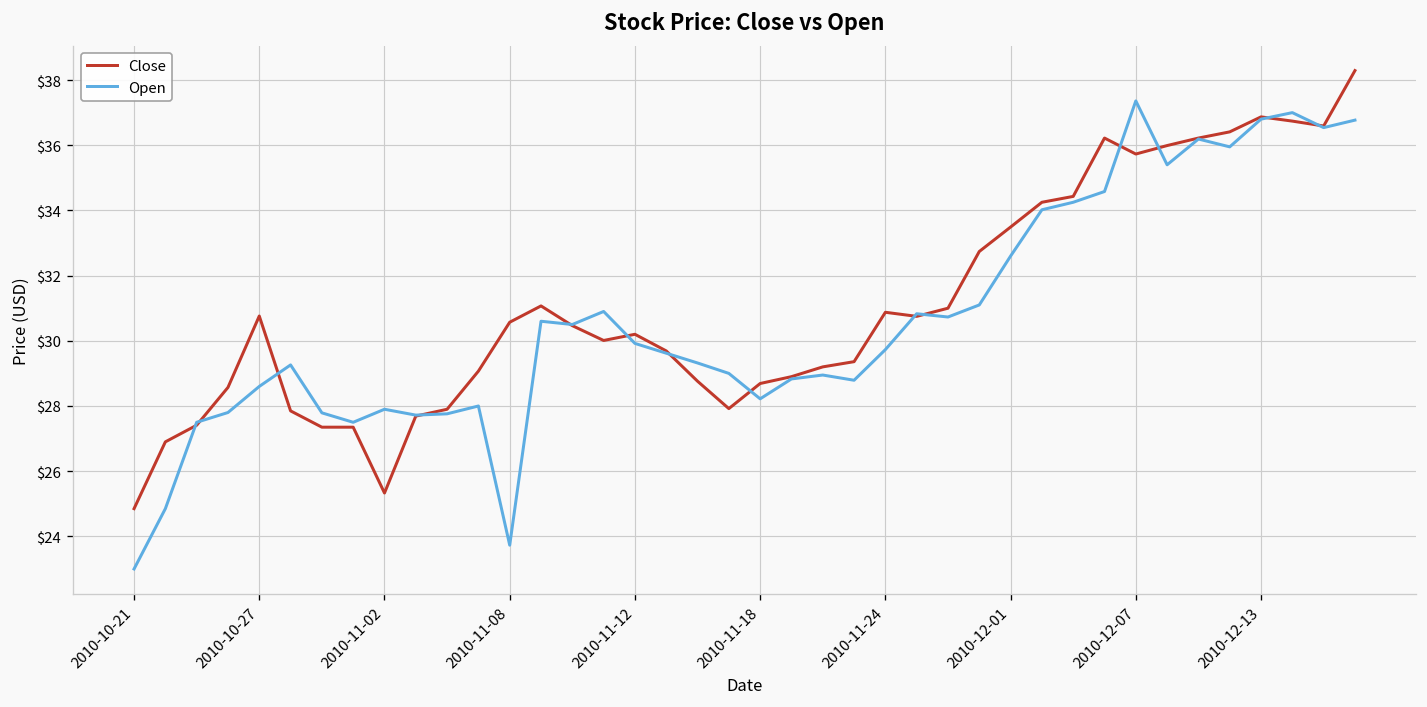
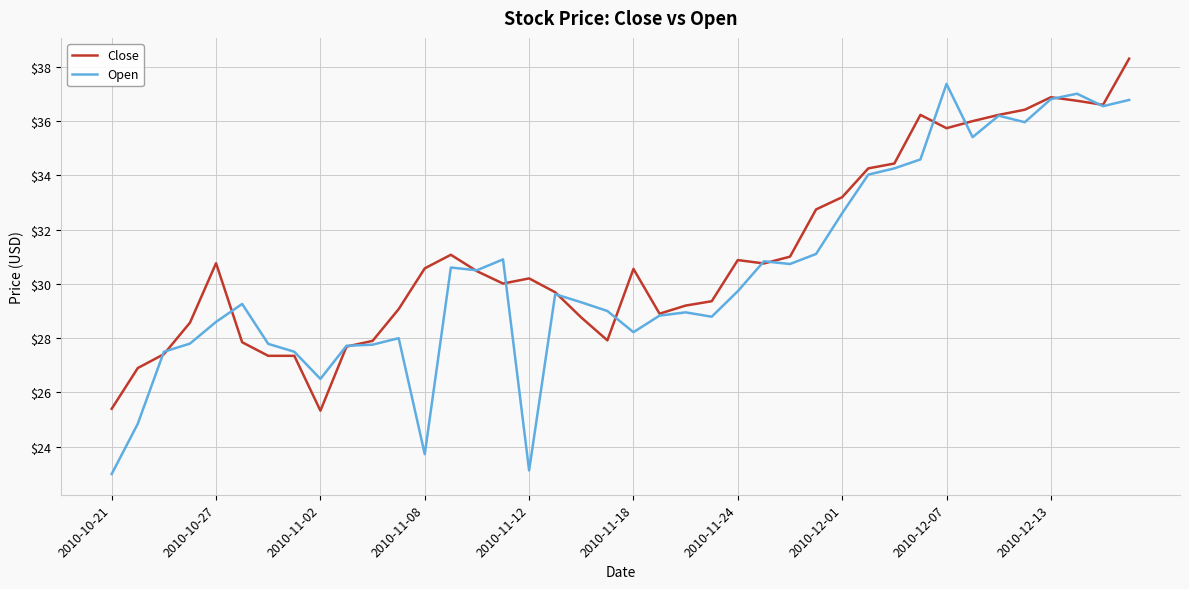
Close, 2010-10-21: $24.9 -> $25.4
Open, 2010-11-02: $27.9 -> $26.5
Open, 2010-11-12: $29.9 -> $23.1
Close, 2010-11-18: $28.7 -> $30.6
Close, 2010-12-01: $33.5 -> $33.2
